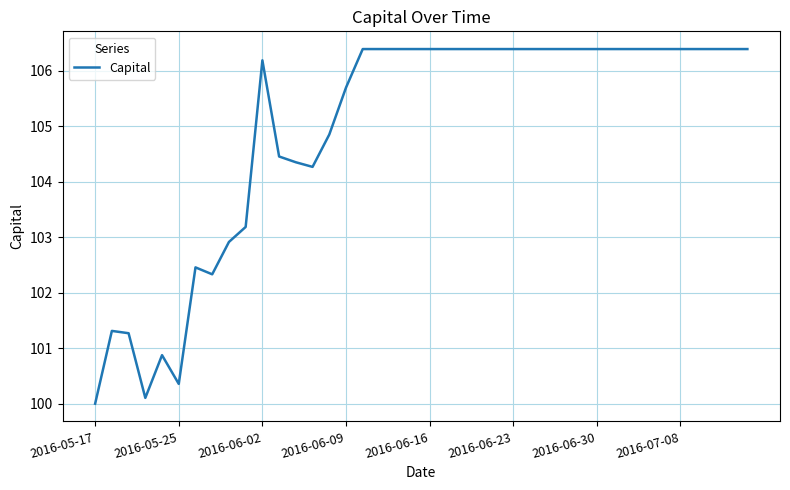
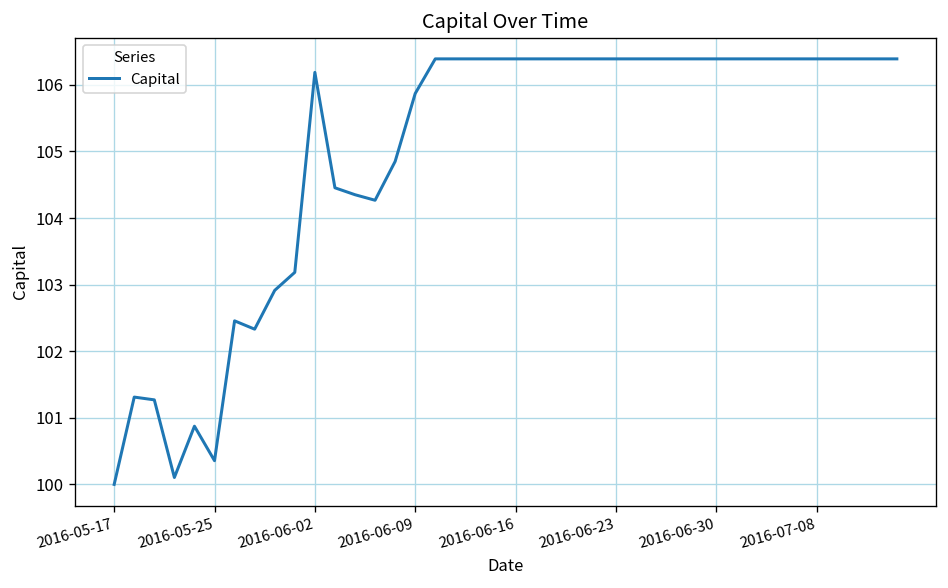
2016-06-09: 105.7 -> 105.9
